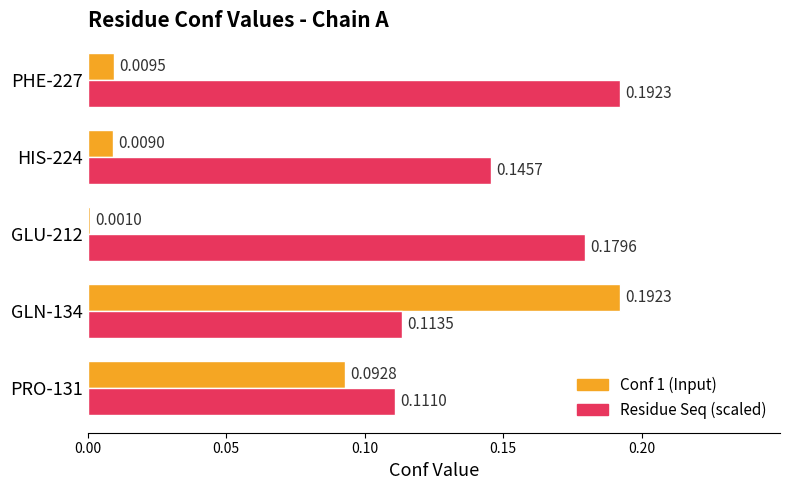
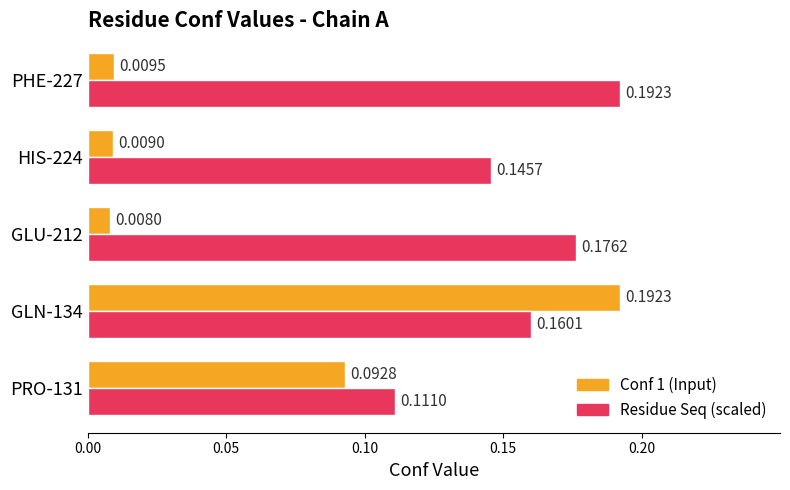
Conf 1 (Input), GLU-212: 0.0010 -> 0.0080
Residue Seq (scaled), GLU-212: 0.1796 -> 0.1762
Residue Seq (scaled), GLN-134: 0.1135 -> 0.1601
